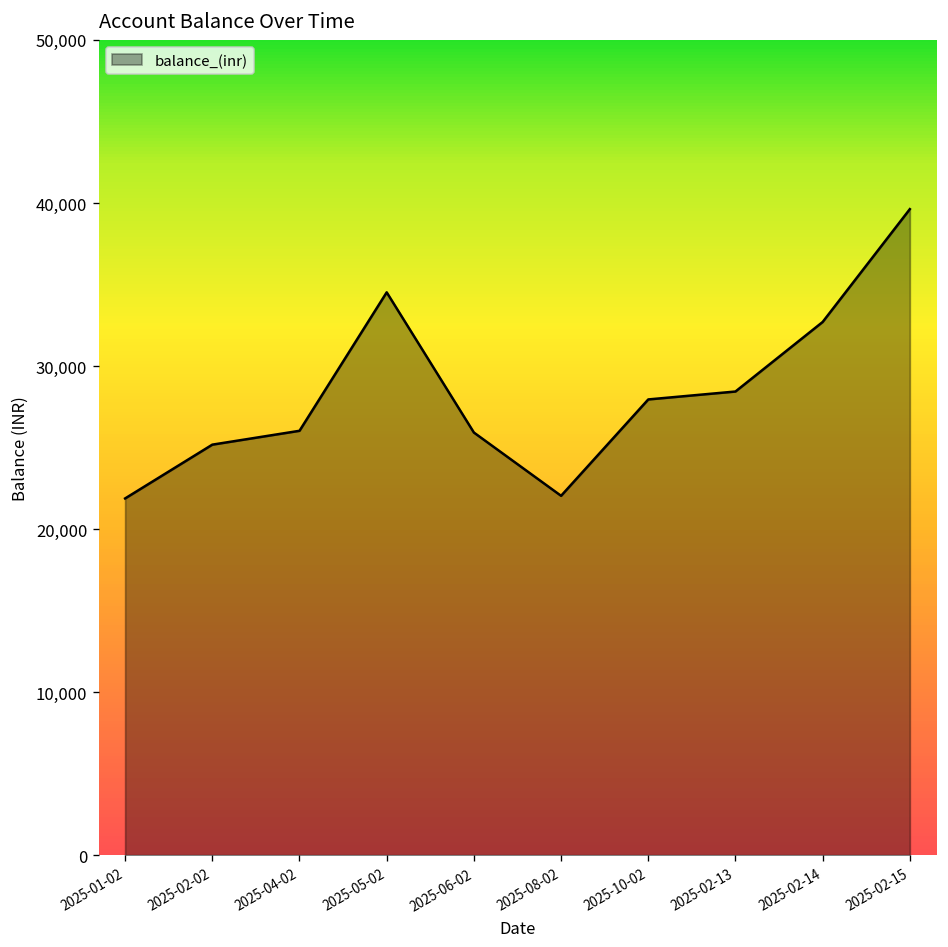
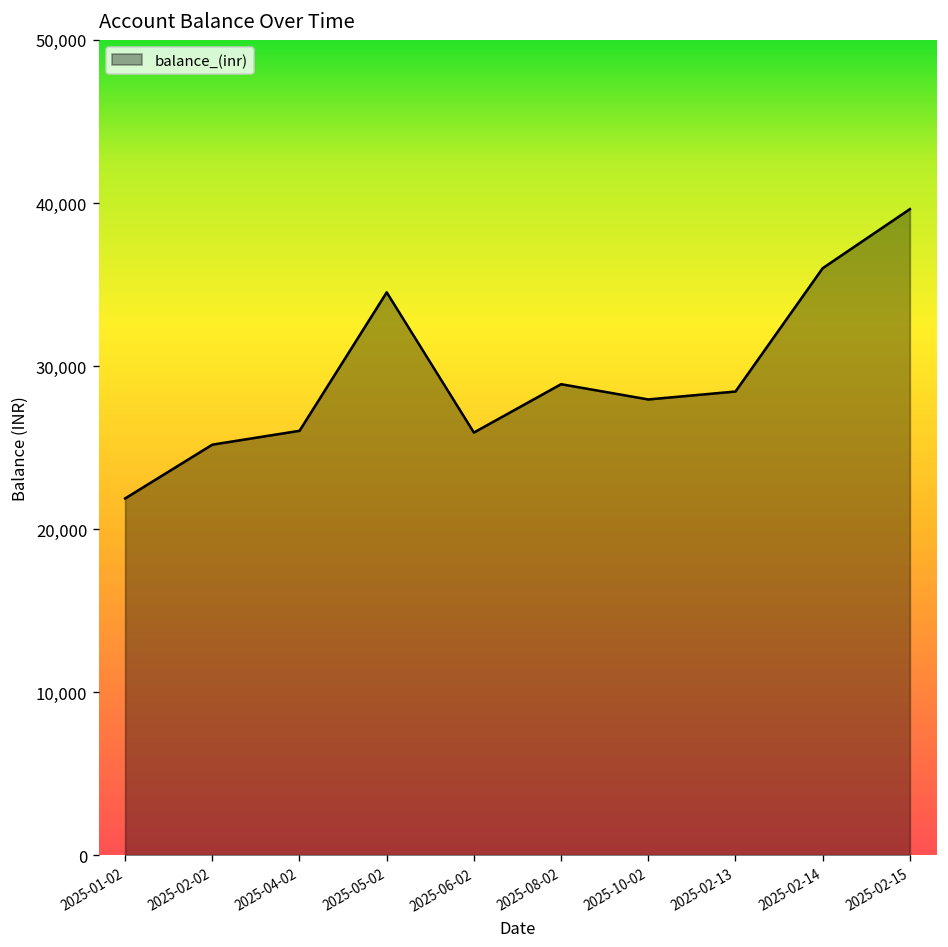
2025-08-02: 22,000 -> 28,900
2025-02-14: 32,700 -> 36,000
